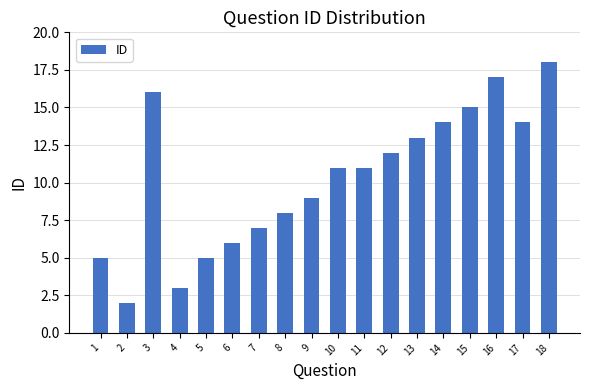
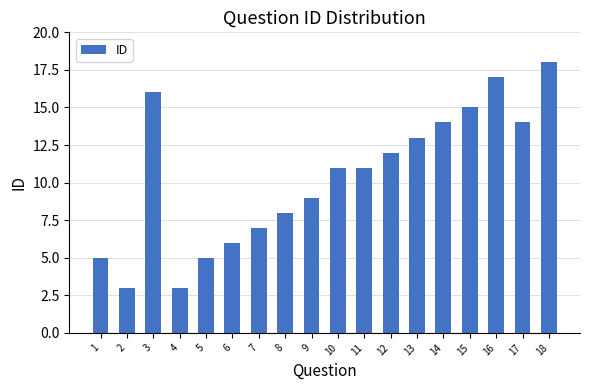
2: 2 -> 3
